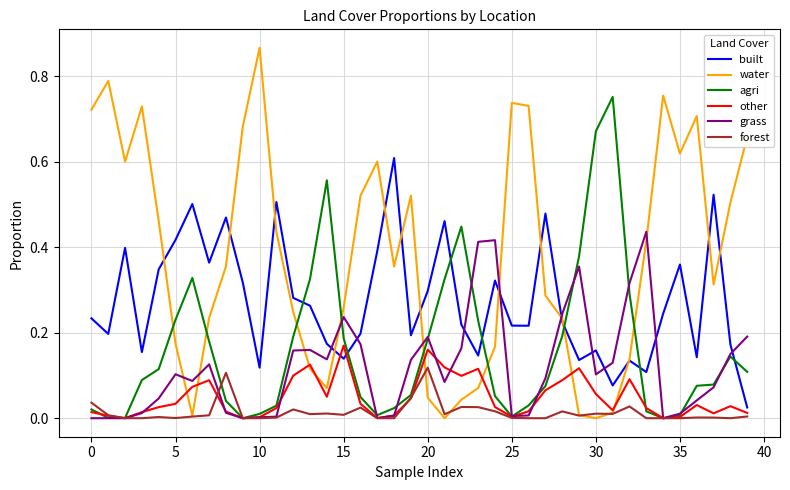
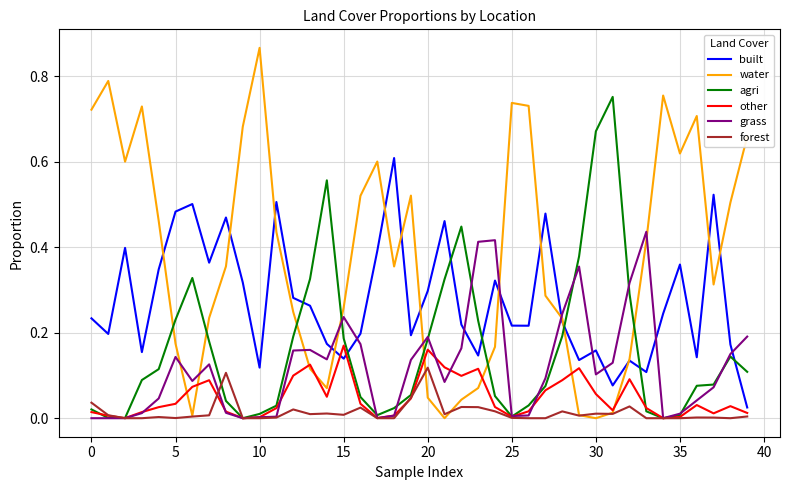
built, 5: 0.42 -> 0.48
grass, 5: 0.10 -> 0.14
